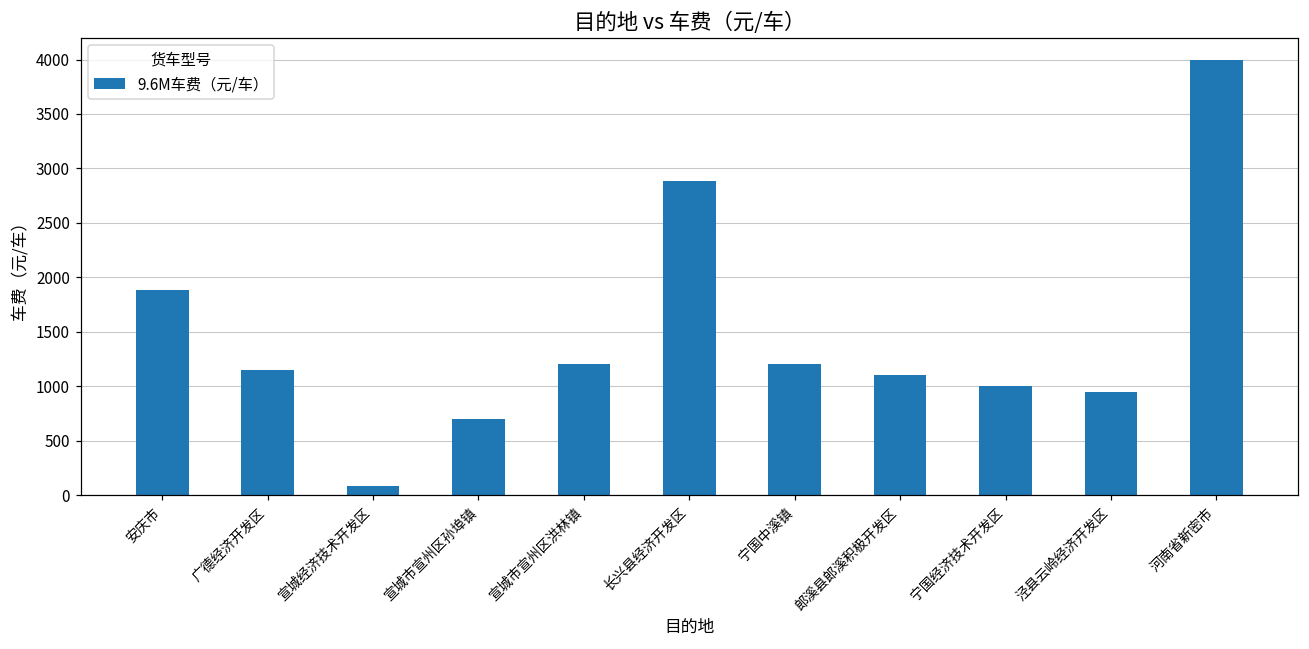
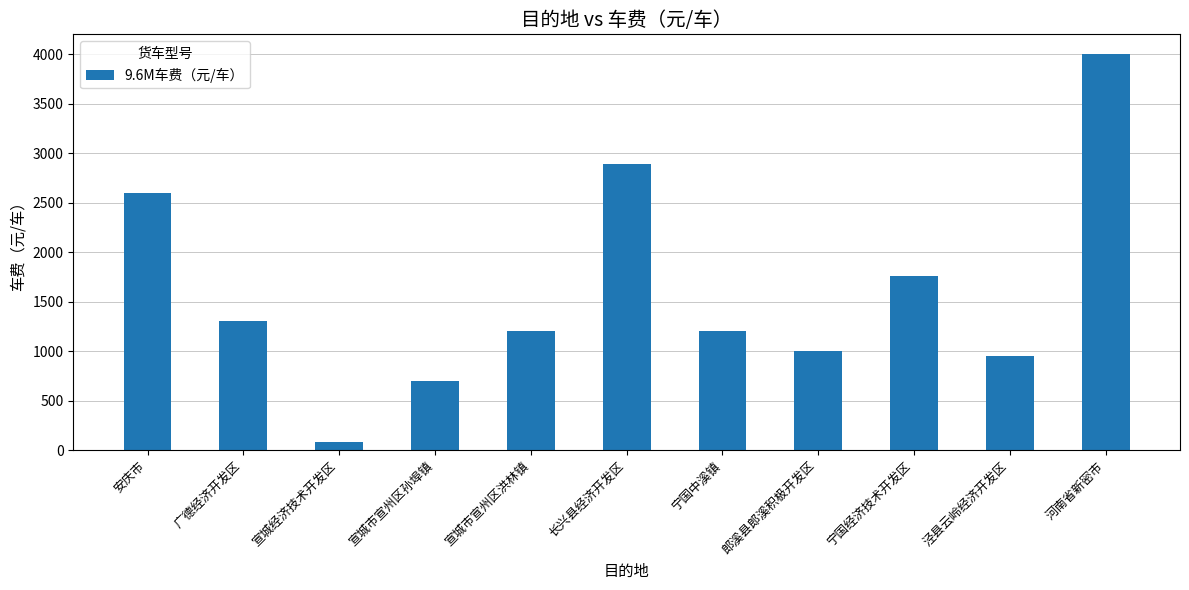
安庆市: 1900 -> 2600
广德经济开发区: 1100 -> 1300
郎溪县郎溪积极开发区: 1100 -> 1000
宁国经济技术开发区: 1000 -> 1800
